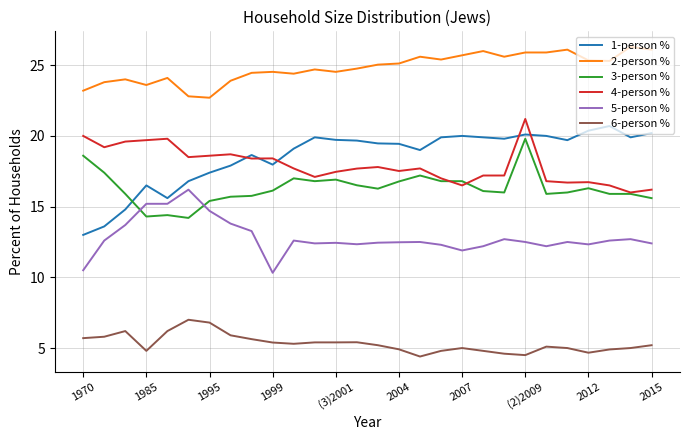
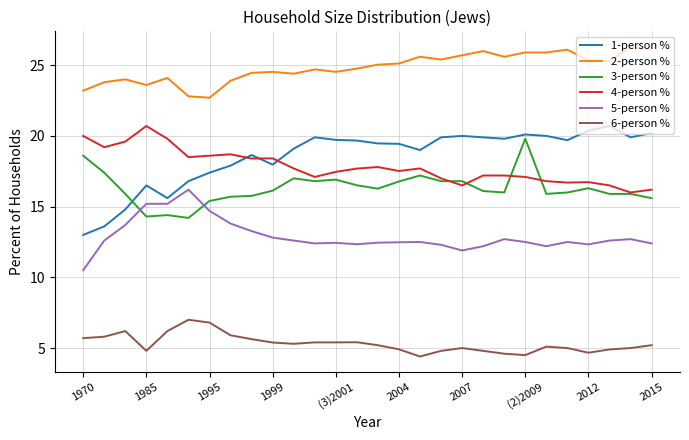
4-person %, 1985: 19.7 -> 20.7
5-person %, 1999: 10.3 -> 12.8
4-person %, (2)2009: 21.2 -> 17.1
